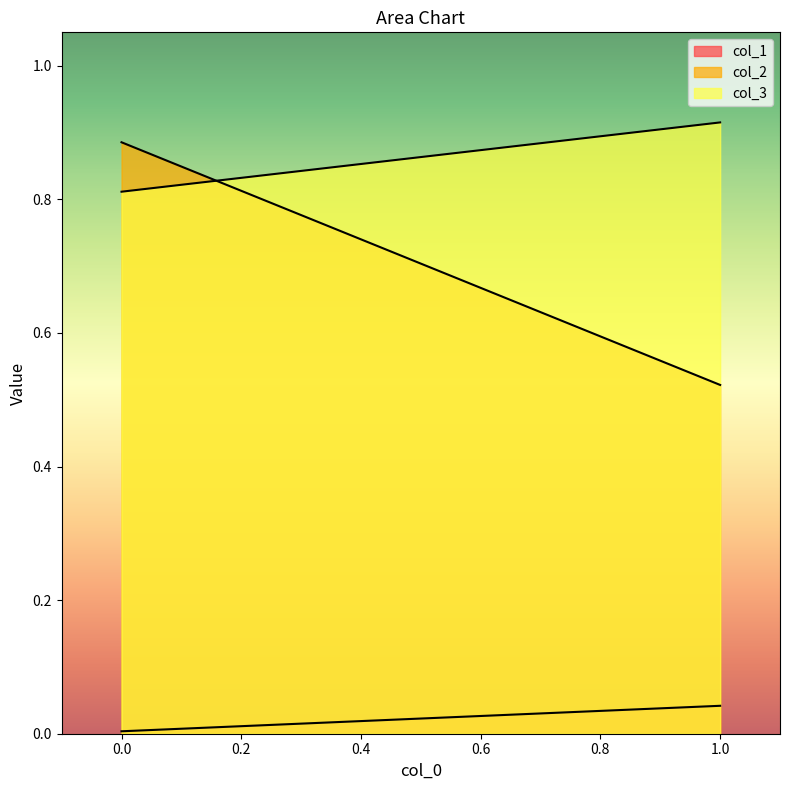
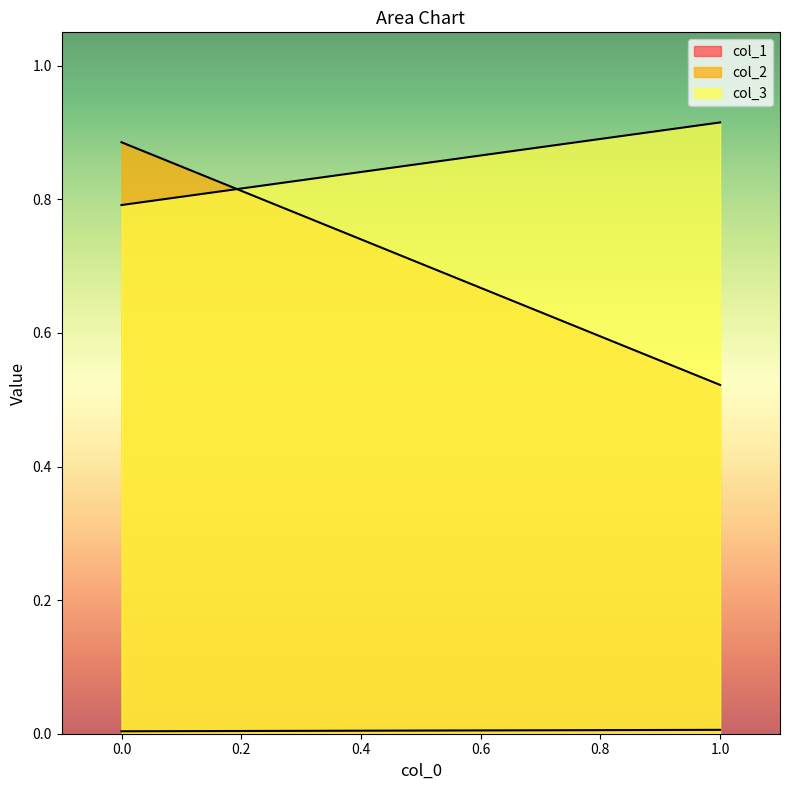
col_3, 0.0: 0.81 -> 0.79
col_1, 1.0: 0.04 -> 0.01
